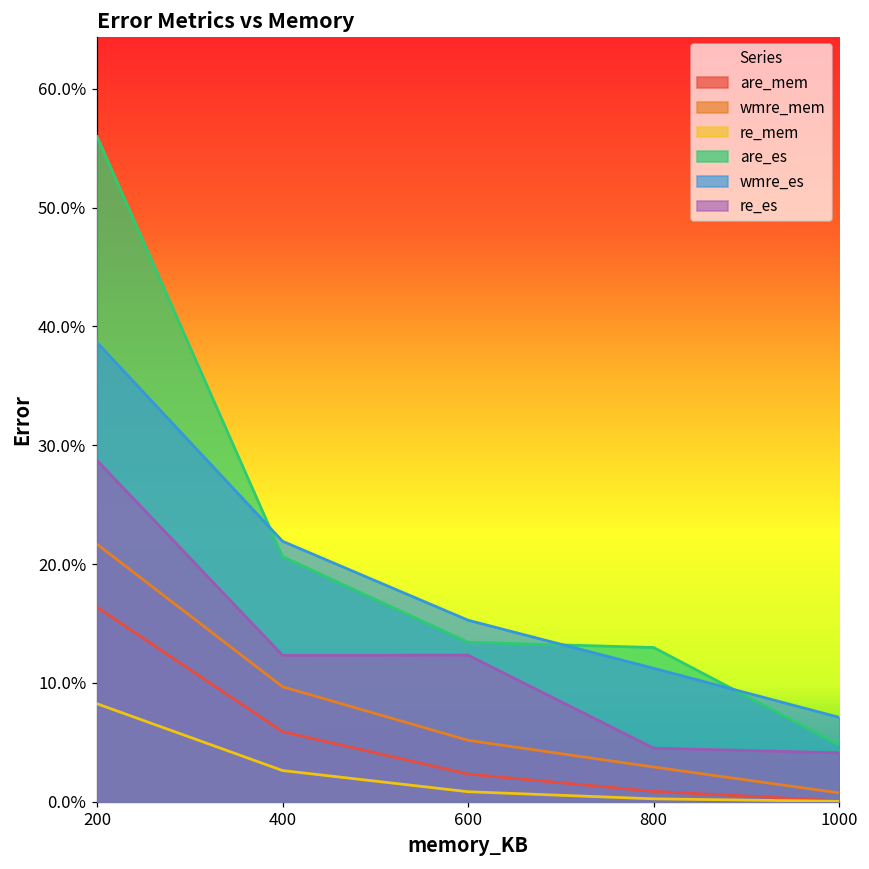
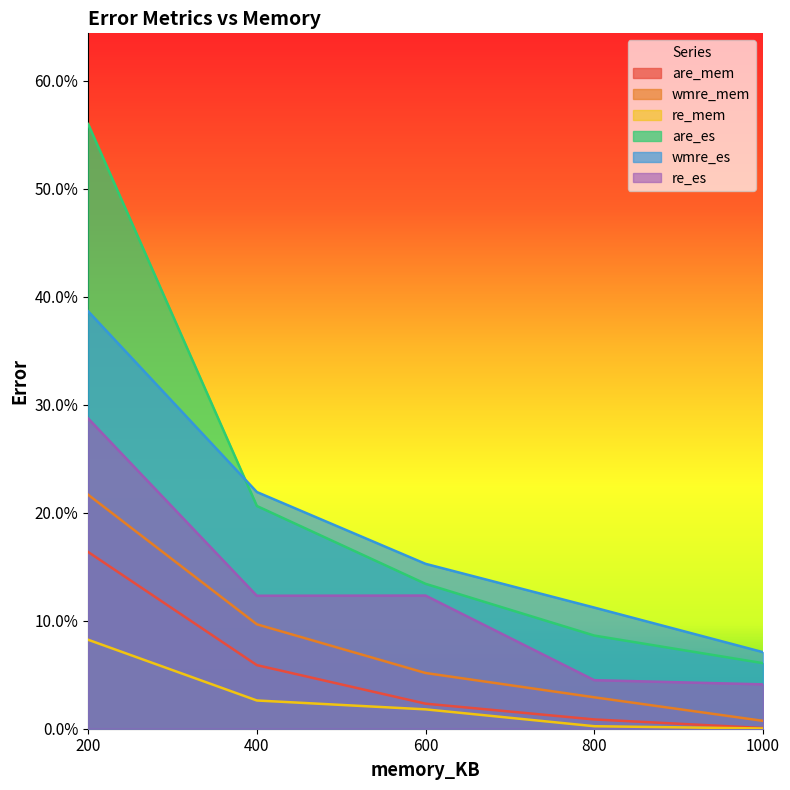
re_mem, 600: 0.8% -> 1.8%
are_es, 800: 13.0% -> 8.6%
are_es, 1000: 4.8% -> 6.1%
